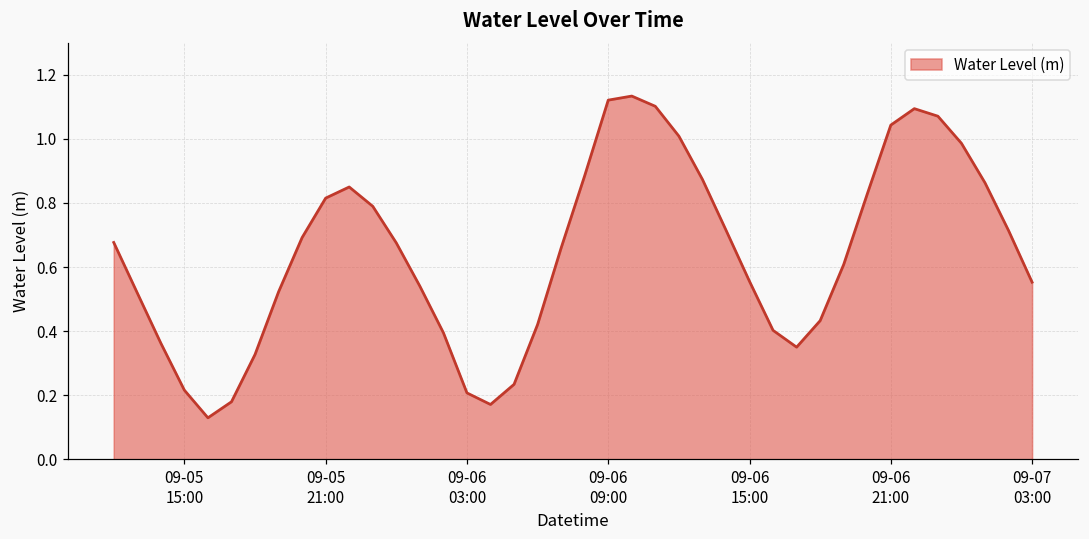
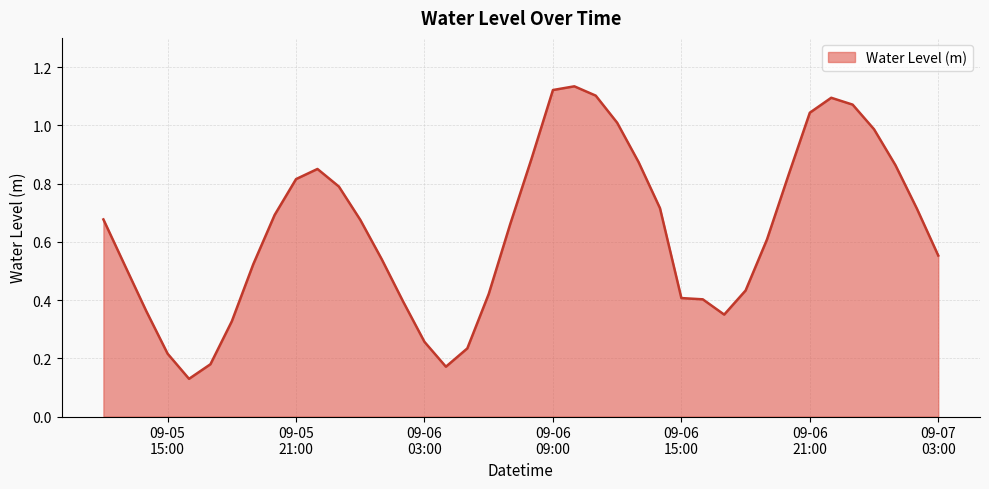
09-06 03:00: 0.21 -> 0.26
09-06 15:00: 0.56 -> 0.41
